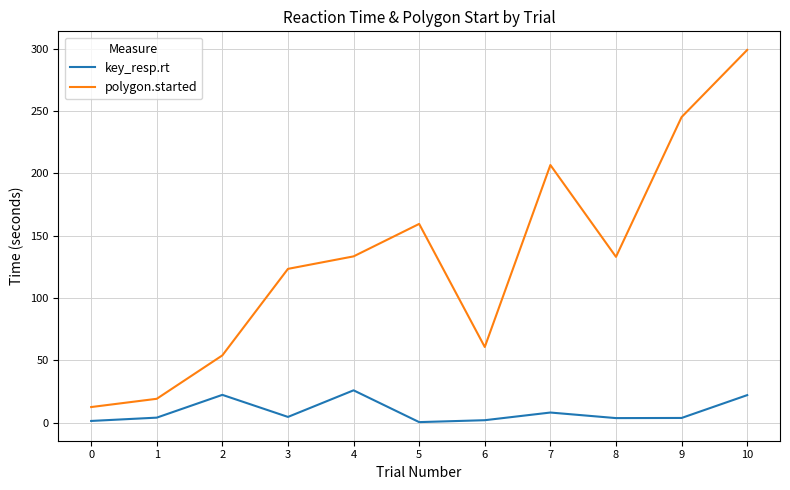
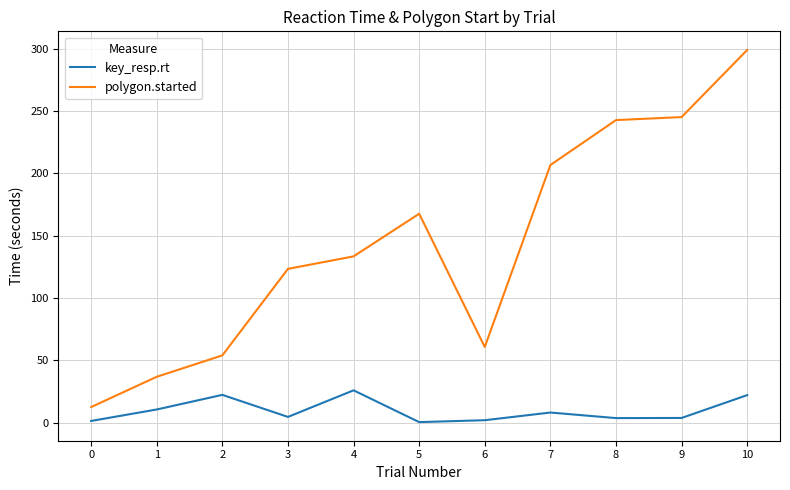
key_resp.rt, 1: 4 -> 10
polygon.started, 1: 19 -> 37
polygon.started, 5: 159 -> 168
polygon.started, 8: 133 -> 243
